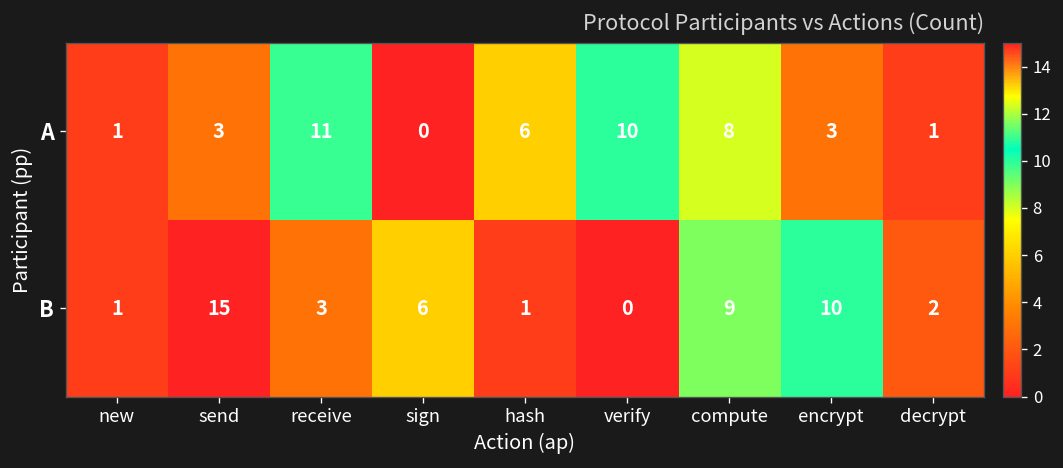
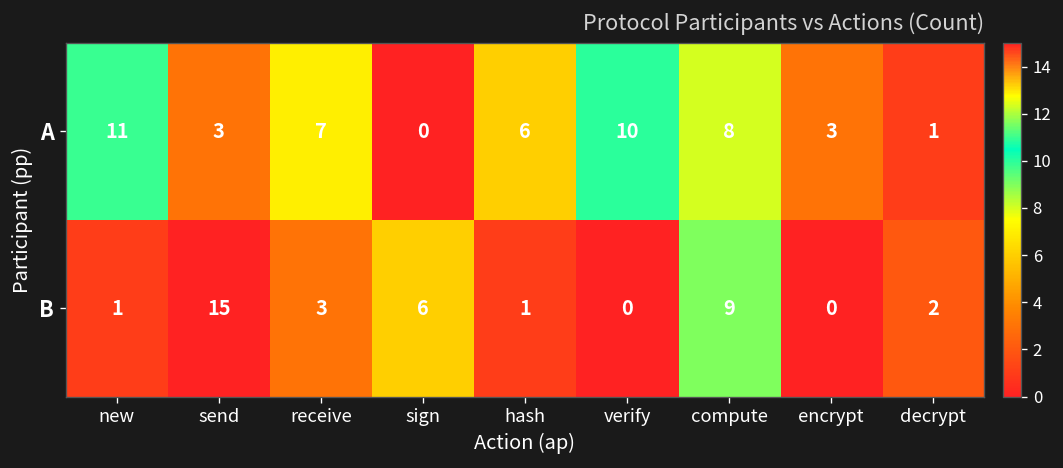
A, new: 1 -> 11
A, receive: 11 -> 7
B, encrypt: 10 -> 0
